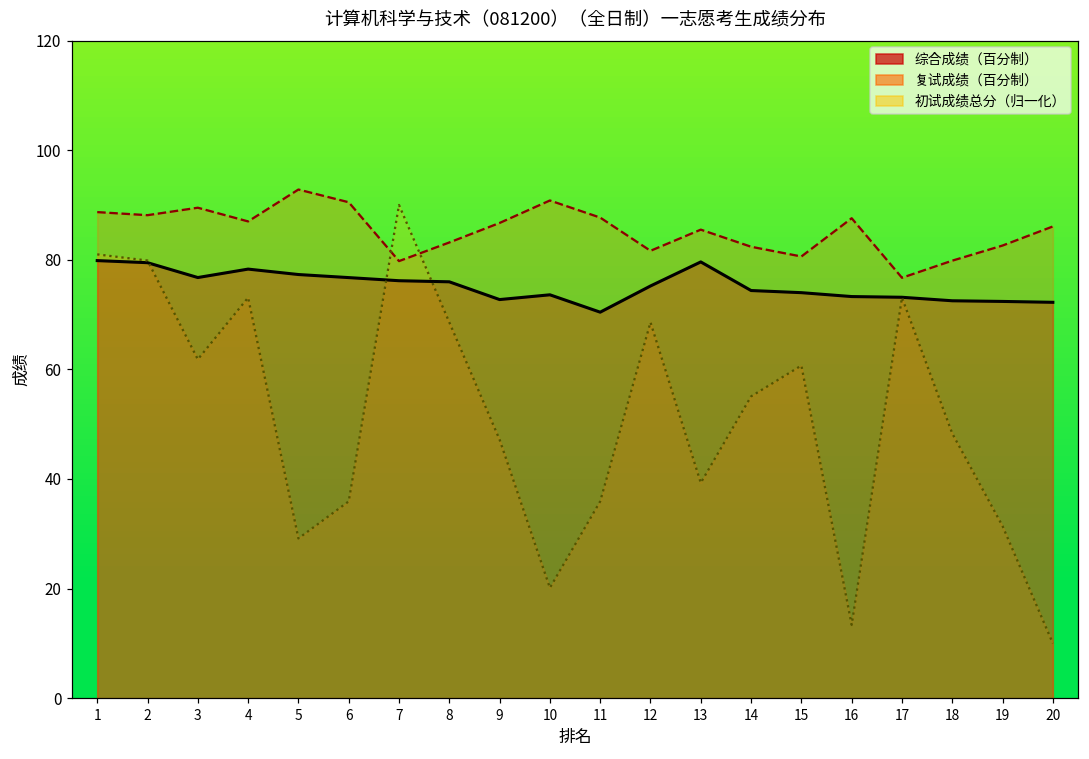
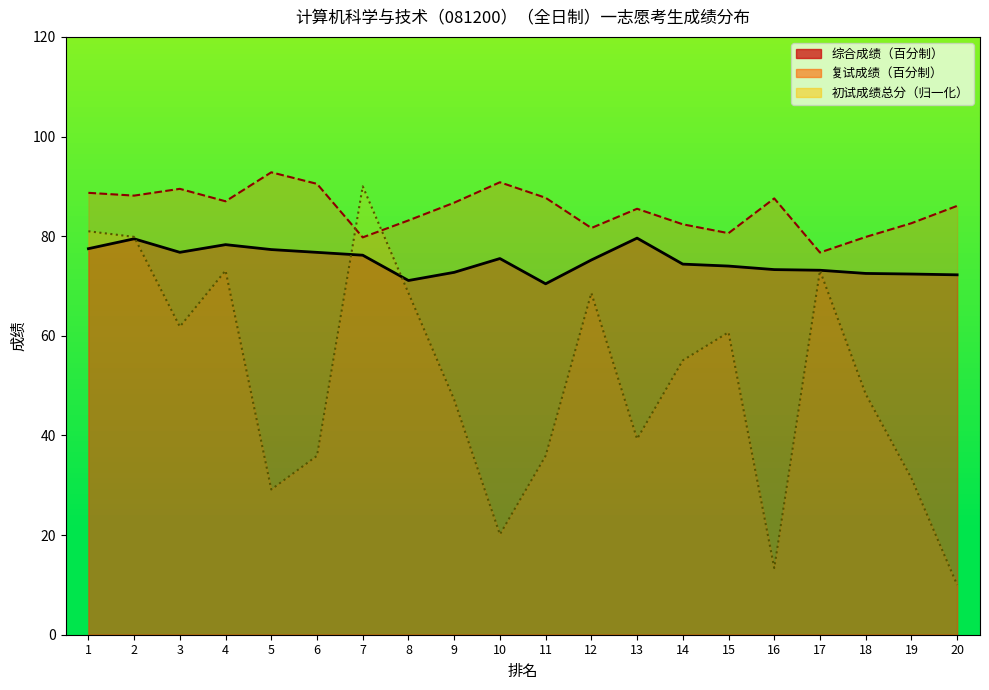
综合成绩（百分制）, 1: 80 -> 77
综合成绩（百分制）, 8: 76 -> 71
综合成绩（百分制）, 10: 74 -> 76
